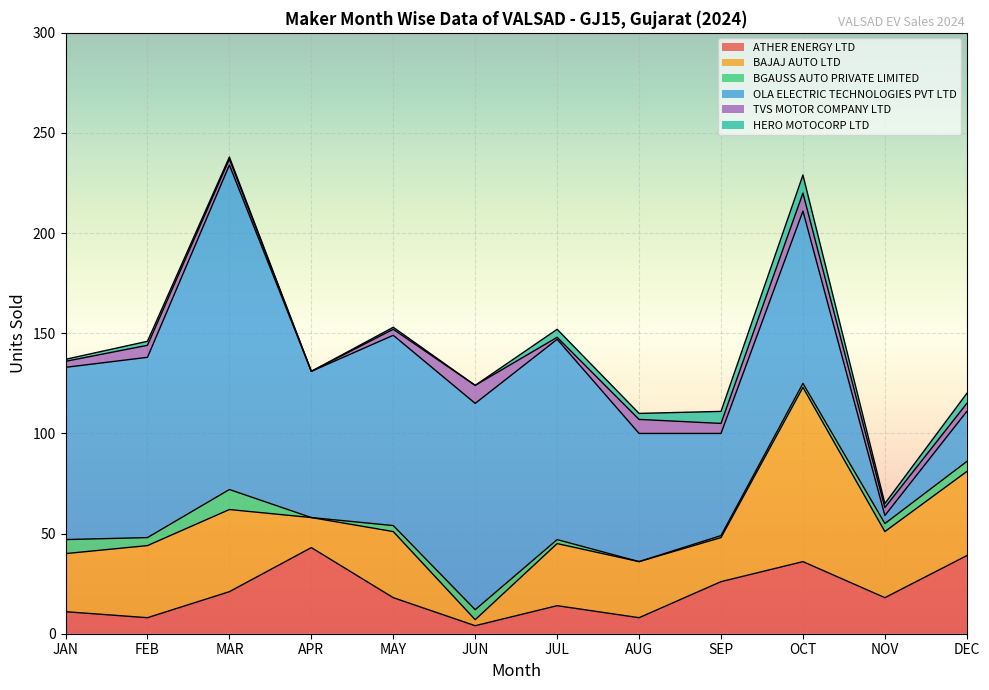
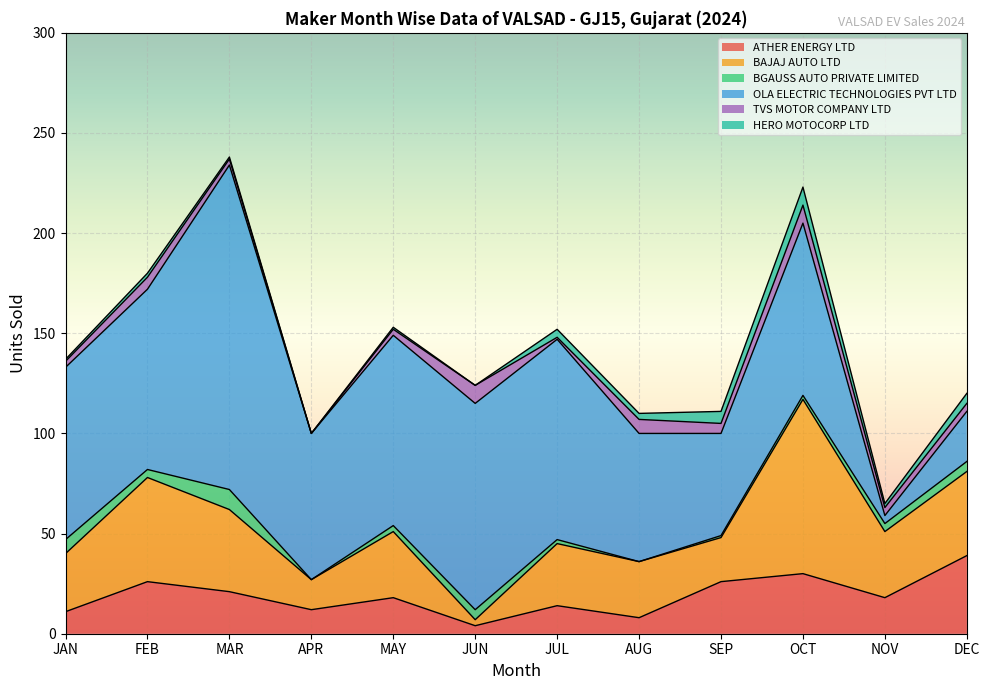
ATHER ENERGY LTD, FEB: 8 -> 26
BAJAJ AUTO LTD, FEB: 36 -> 52
ATHER ENERGY LTD, APR: 43 -> 12
ATHER ENERGY LTD, OCT: 36 -> 30
